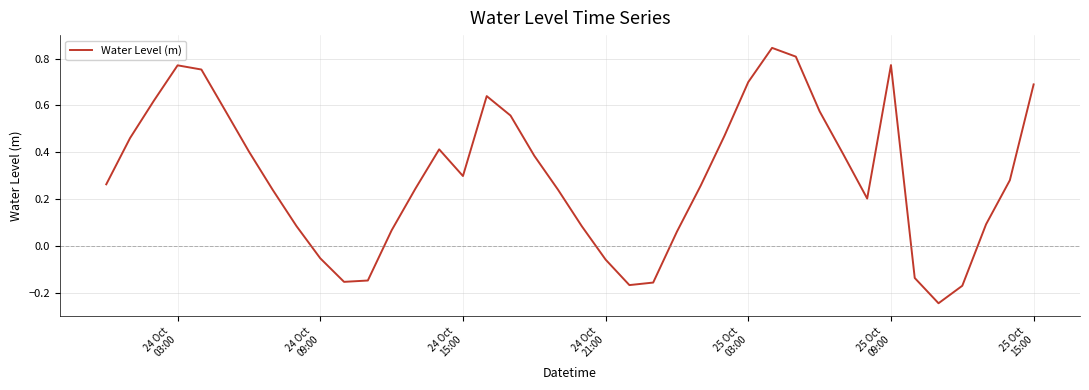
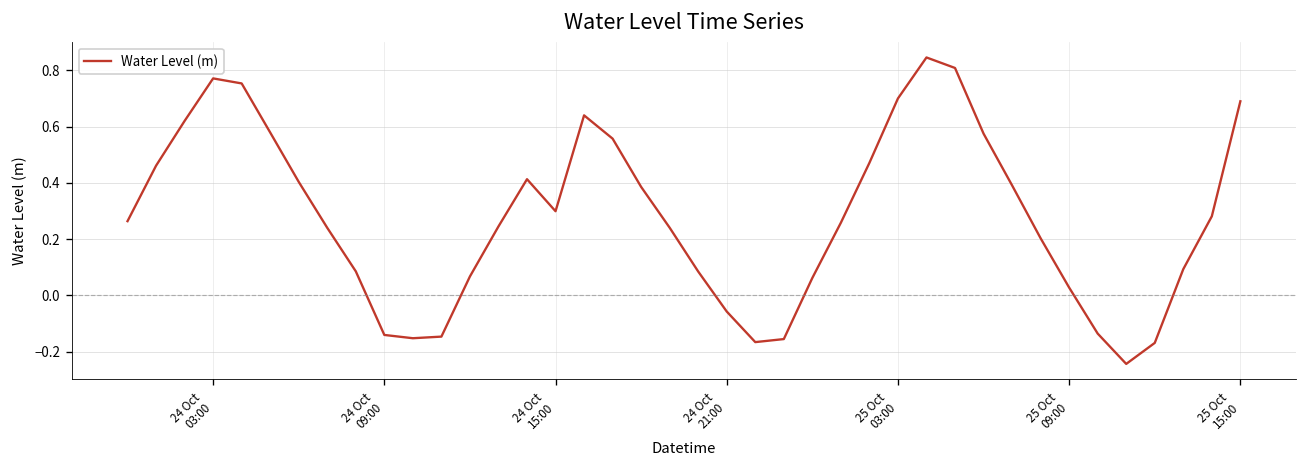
24 Oct 09:00: -0.05 -> -0.14
25 Oct 09:00: 0.77 -> 0.03
